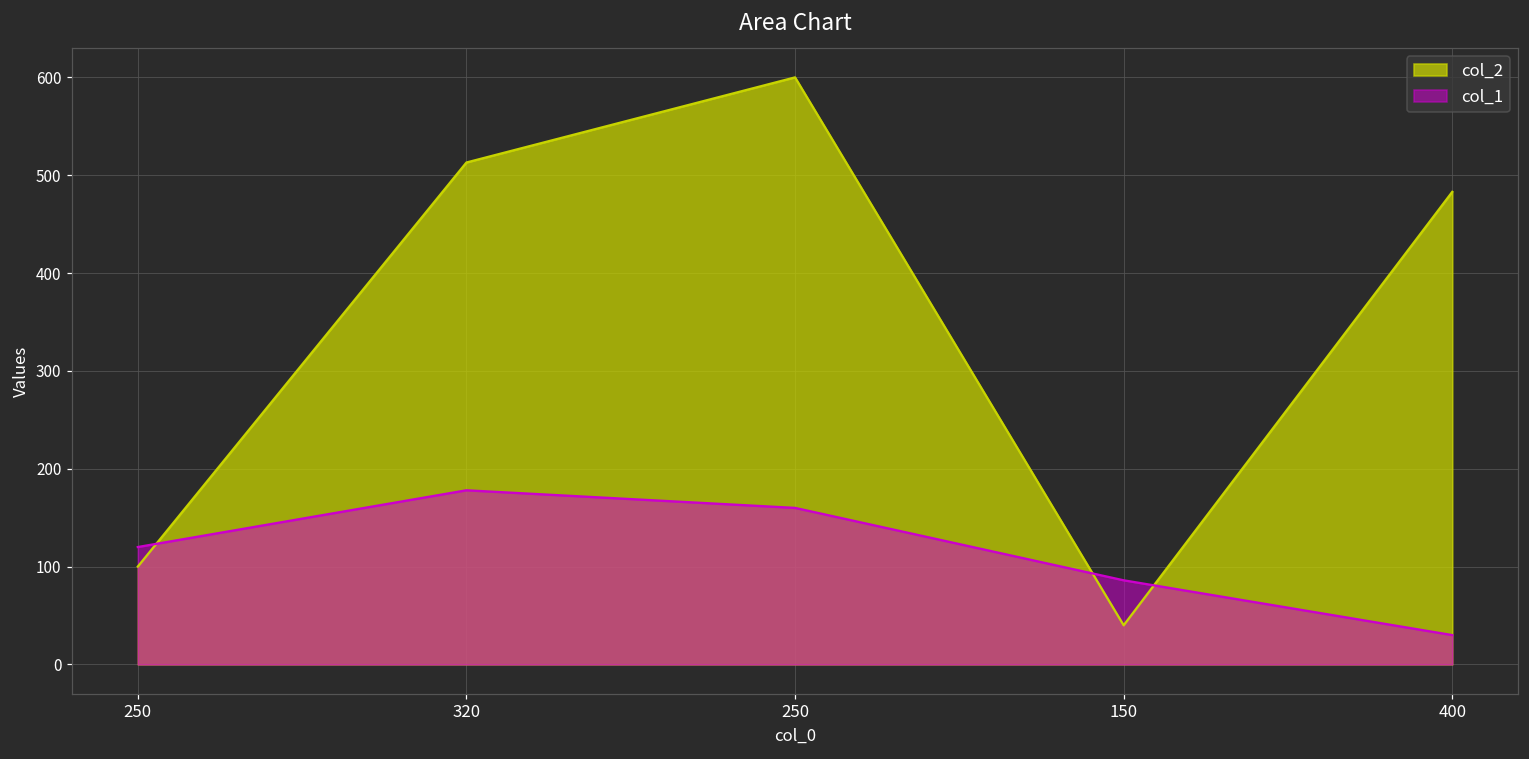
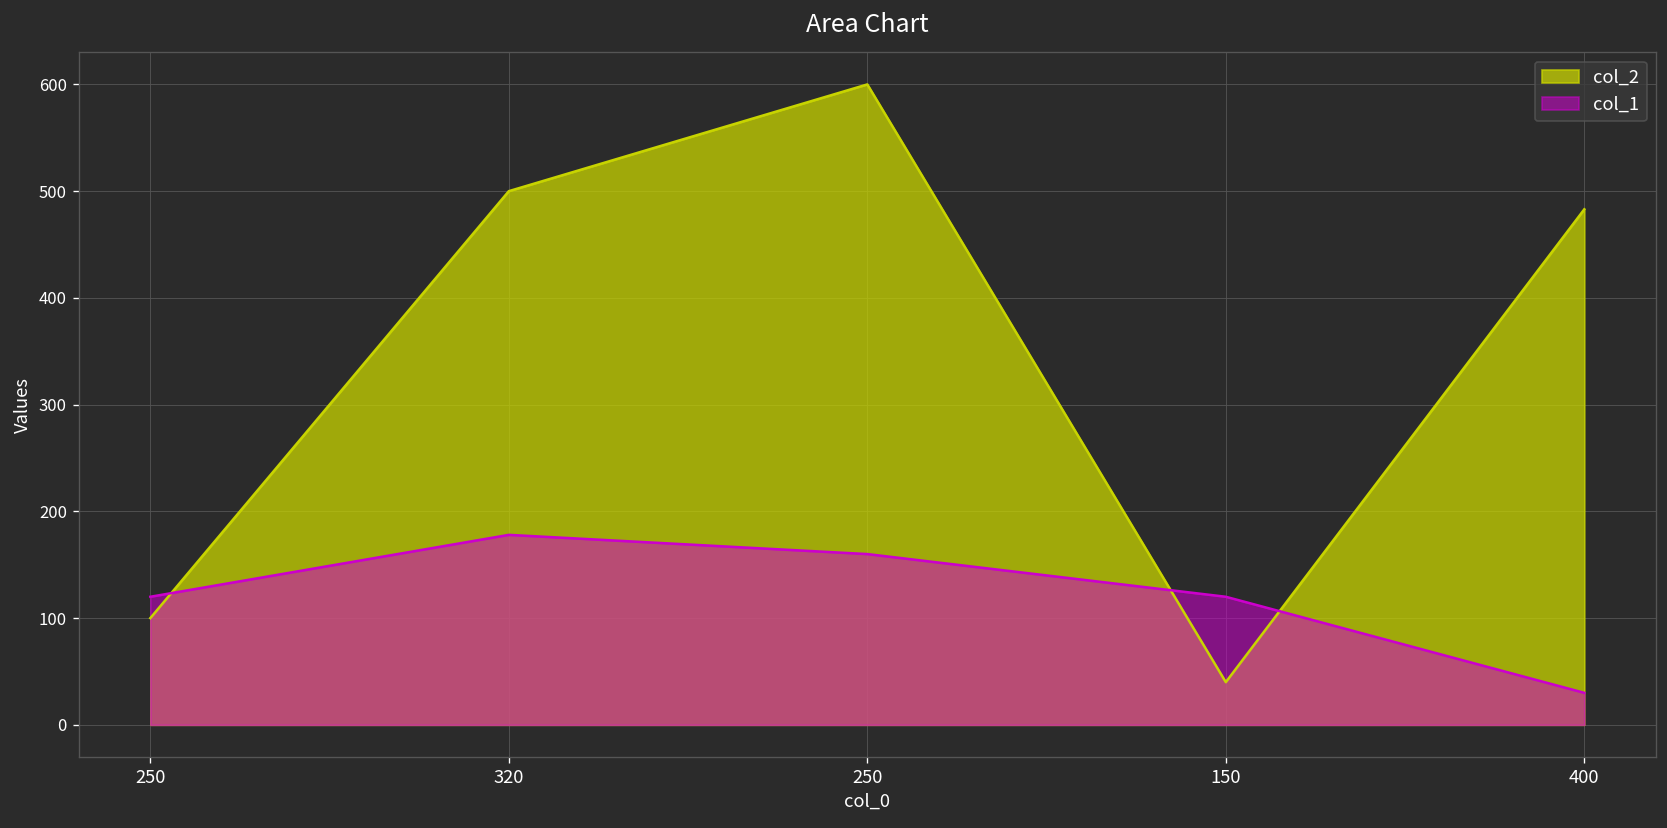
col_2, 320: 510 -> 500
col_1, 150: 90 -> 120
